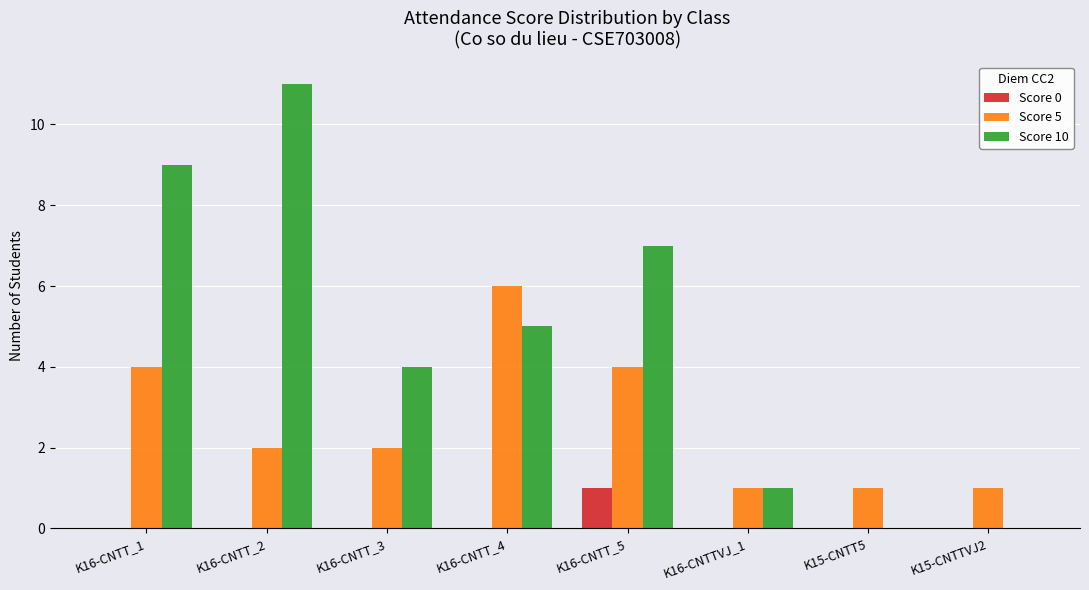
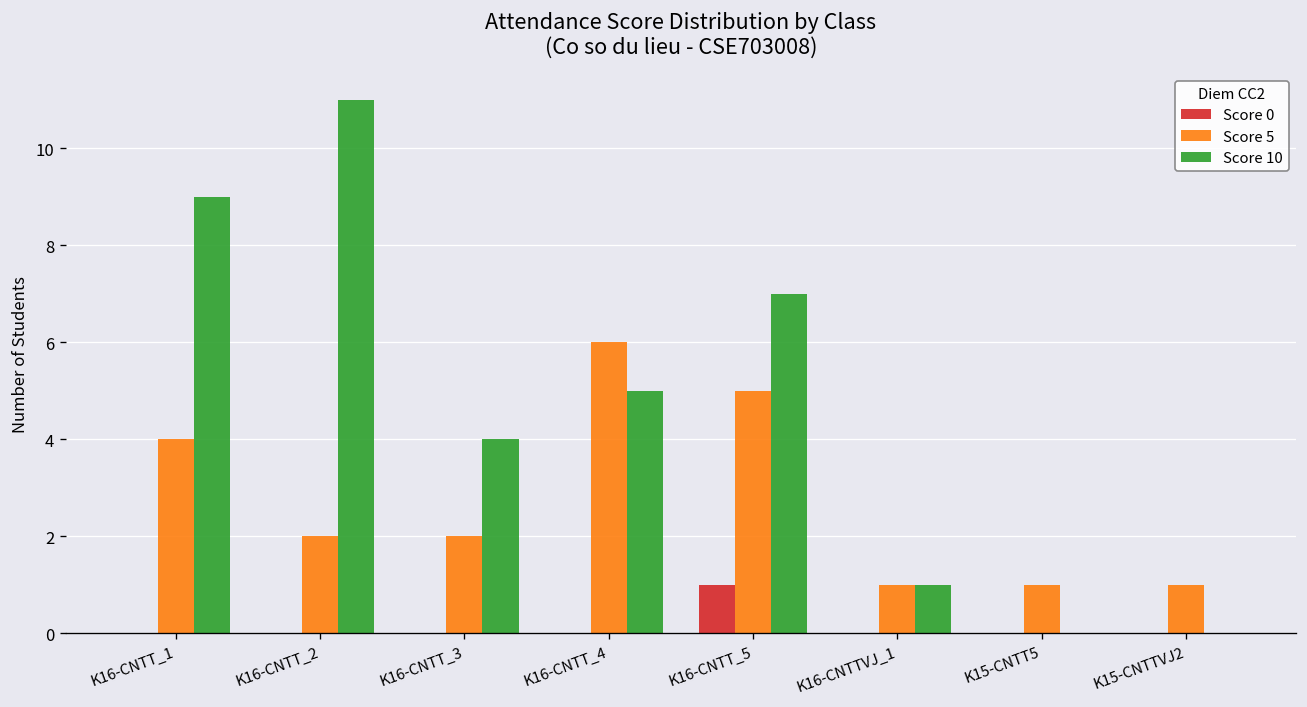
Score 5, K16-CNTT_5: 4 -> 5
